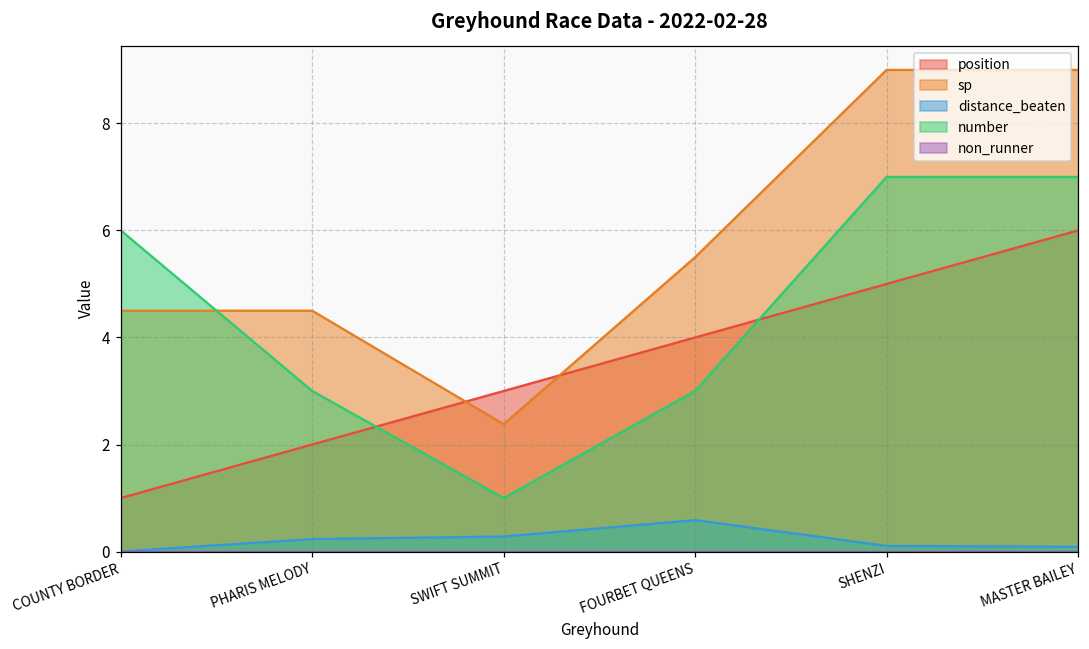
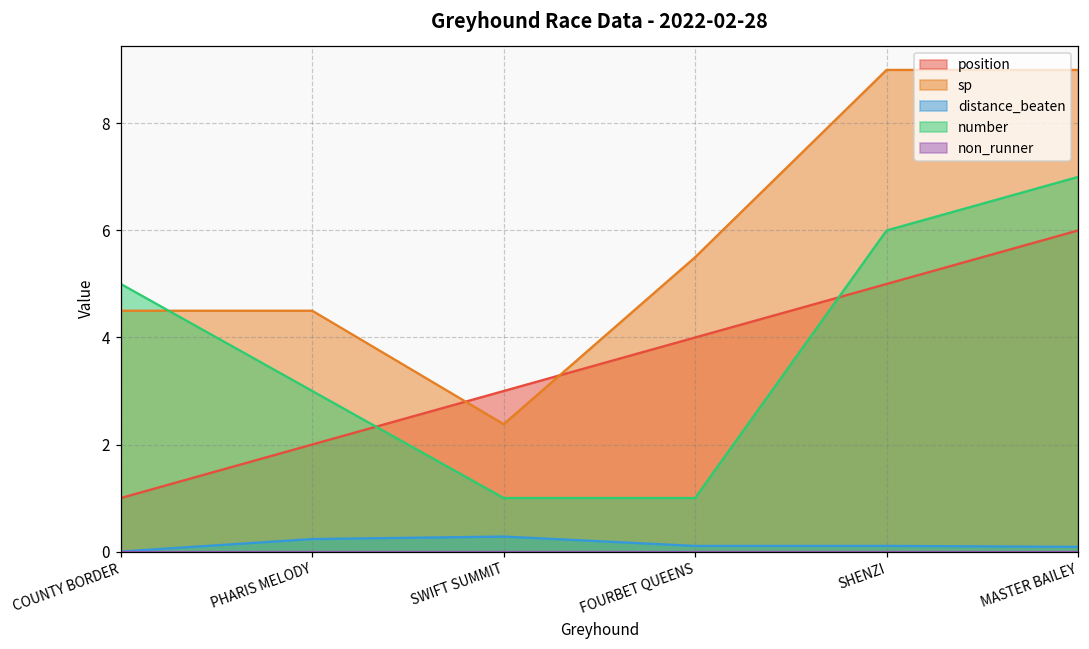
number, COUNTY BORDER: 6 -> 5
distance_beaten, FOURBET QUEENS: 0.6 -> 0.1
number, FOURBET QUEENS: 3 -> 1
number, SHENZI: 7 -> 6
